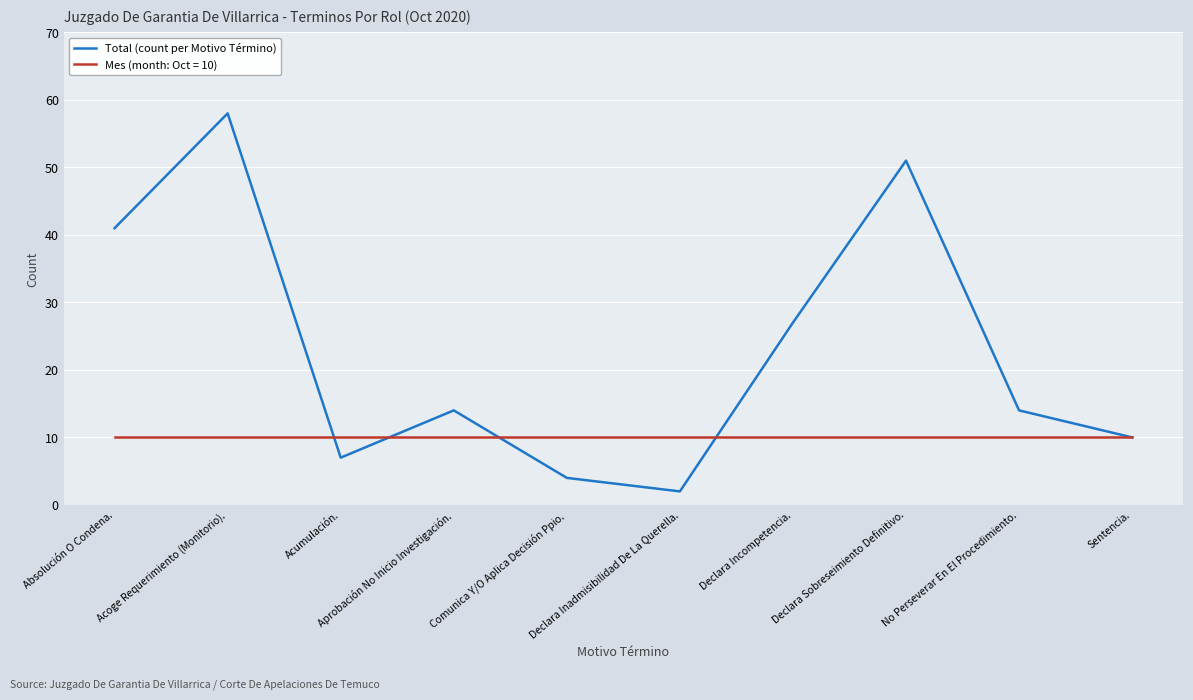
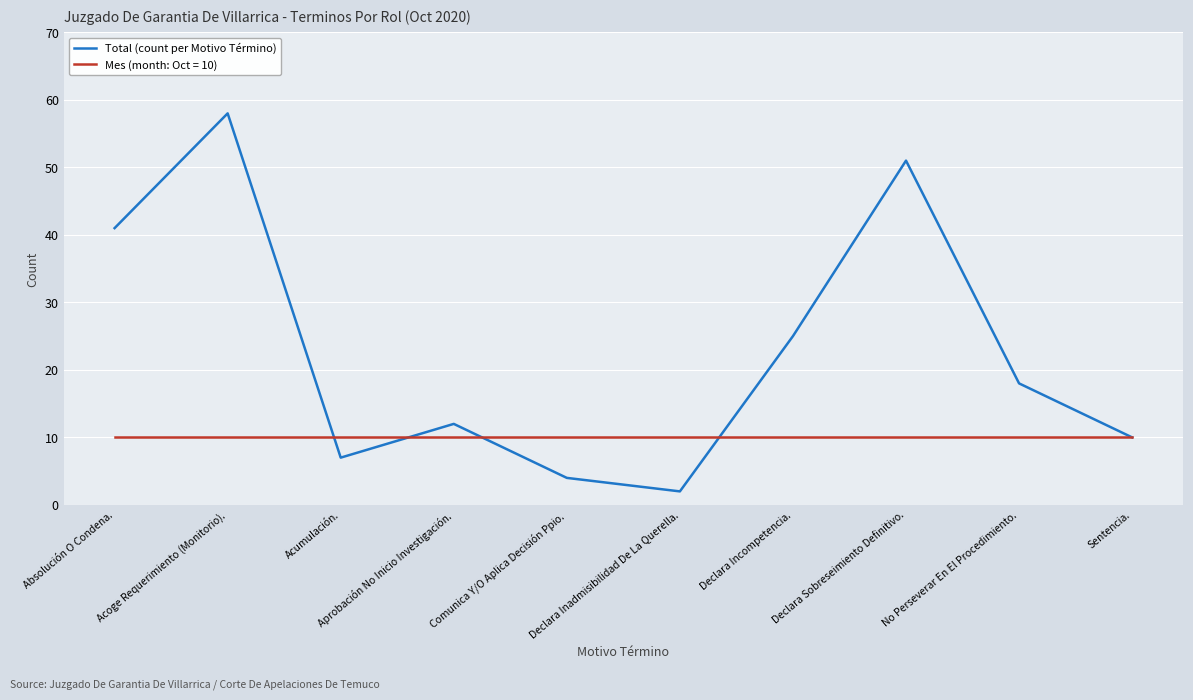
Total (count per Motivo Término), Aprobación No Inicio Investigación.: 14 -> 12
Total (count per Motivo Término), Declara Incompetencia.: 27 -> 25
Total (count per Motivo Término), No Perseverar En El Procedimiento.: 14 -> 18
